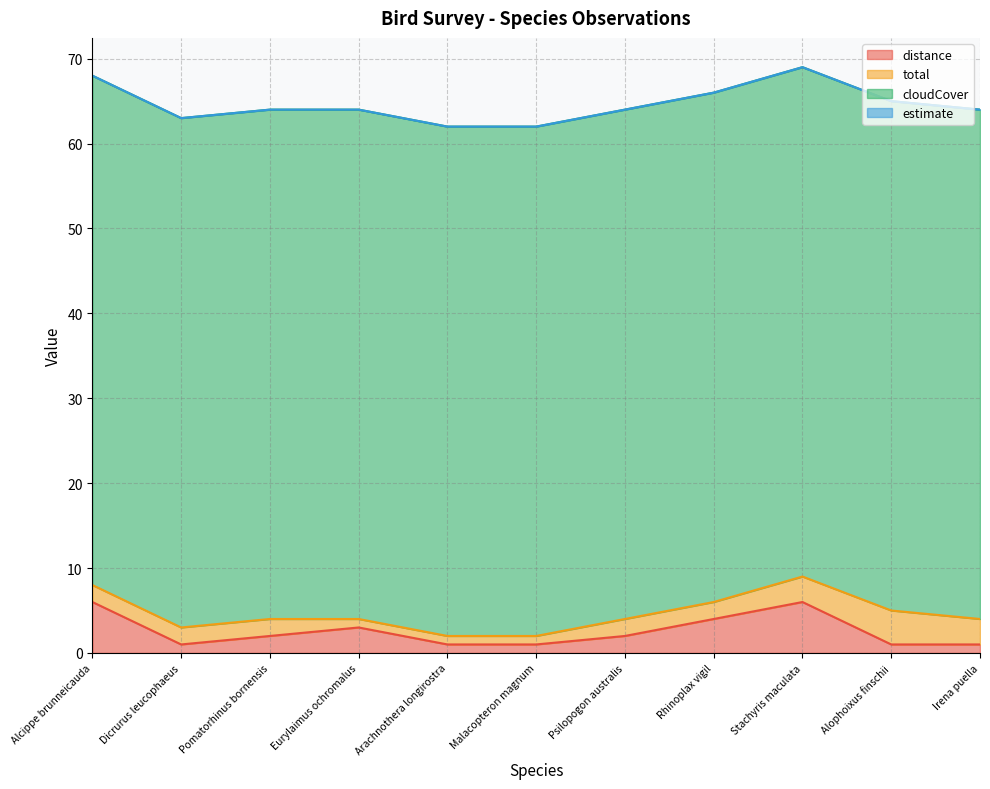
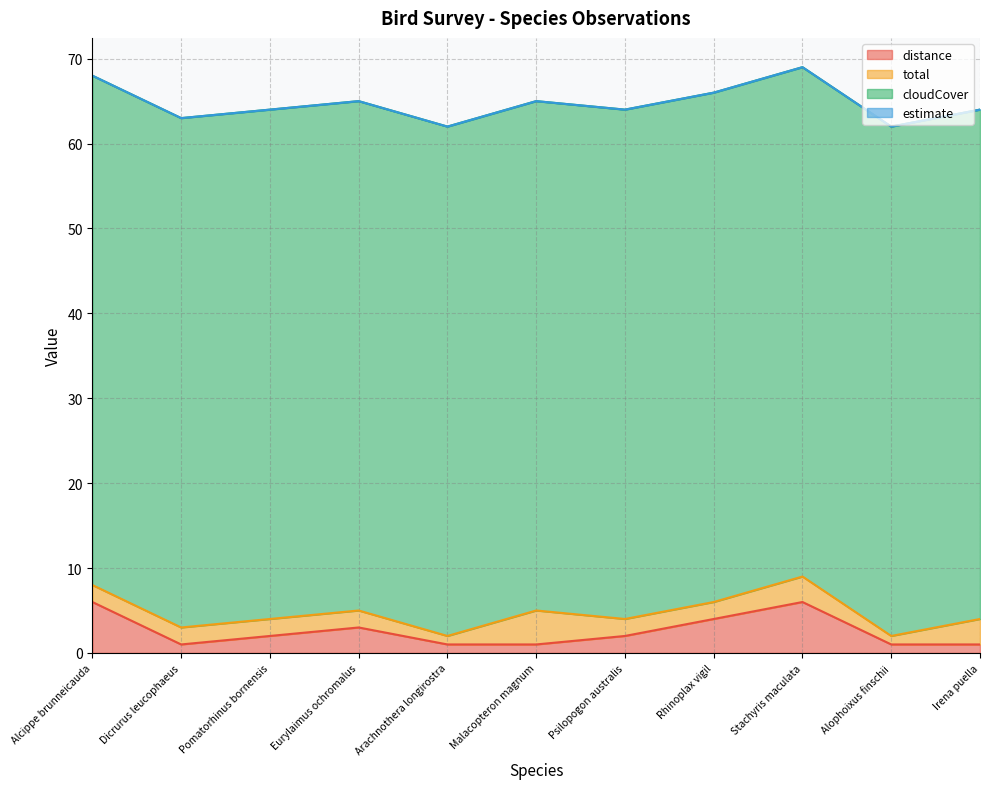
total, Eurylaimus ochromalus: 1 -> 2
total, Malacopteron magnum: 1 -> 4
total, Alophoixus finschii: 4 -> 1
